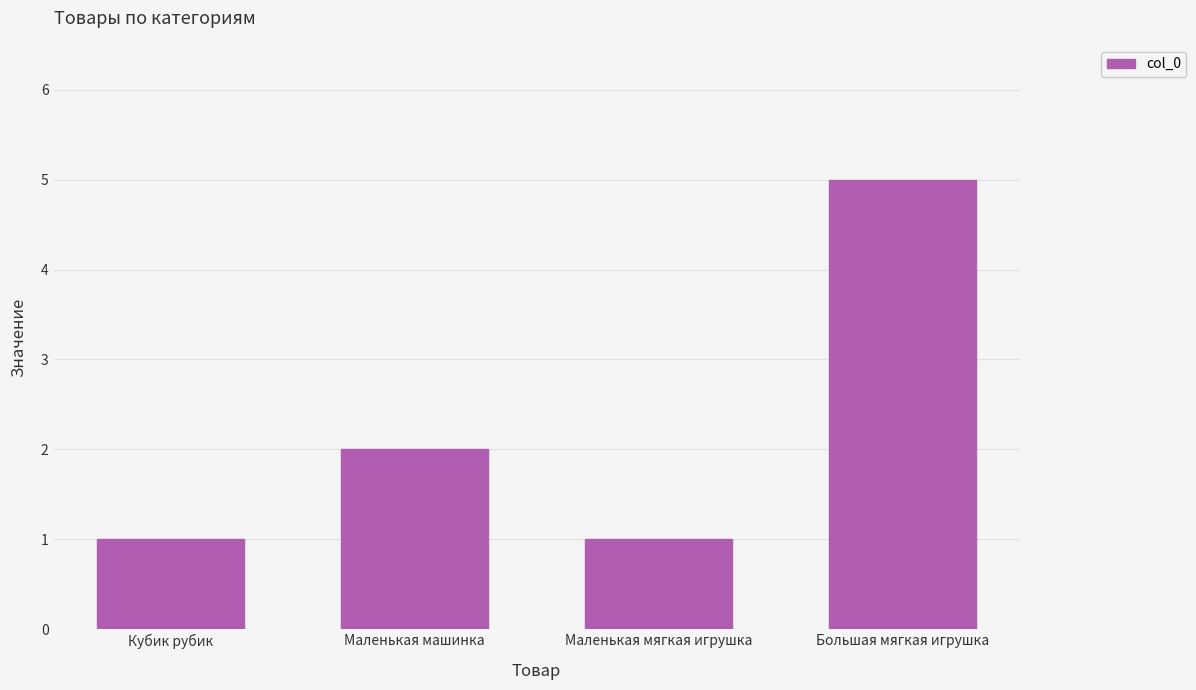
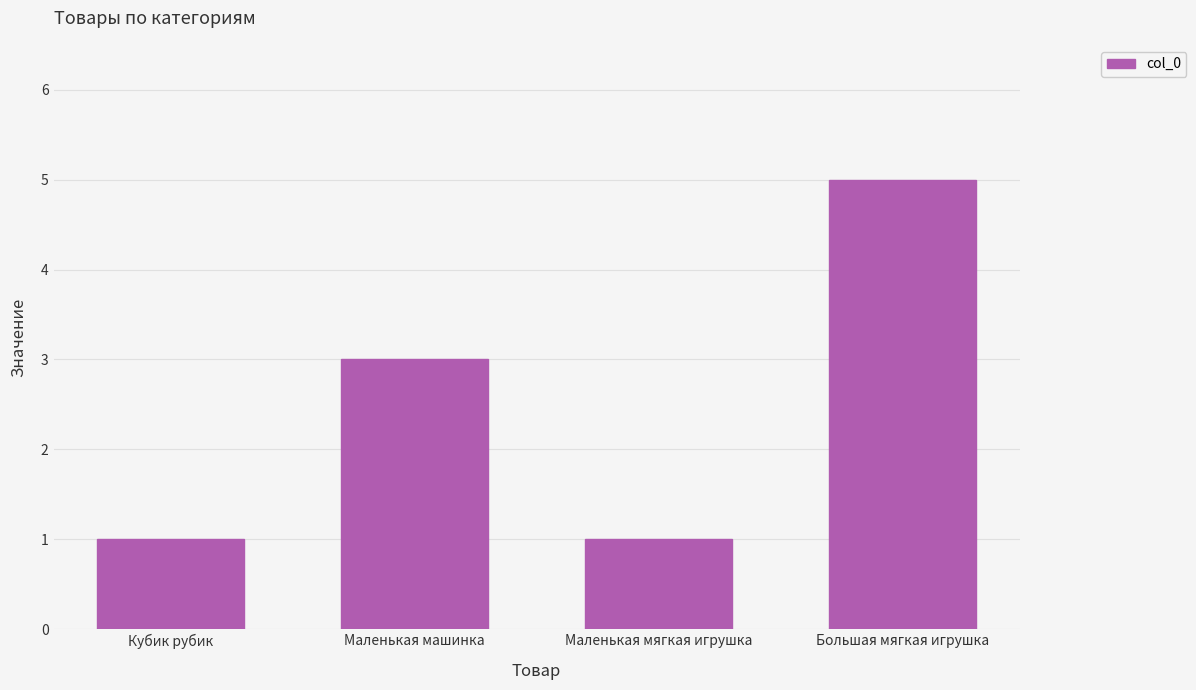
Маленькая машинка: 2 -> 3
